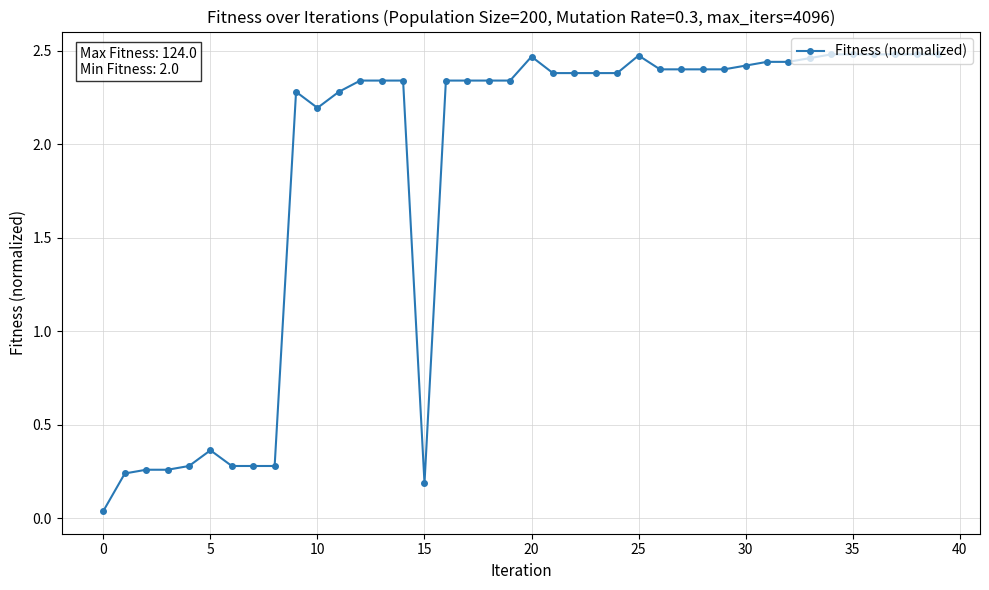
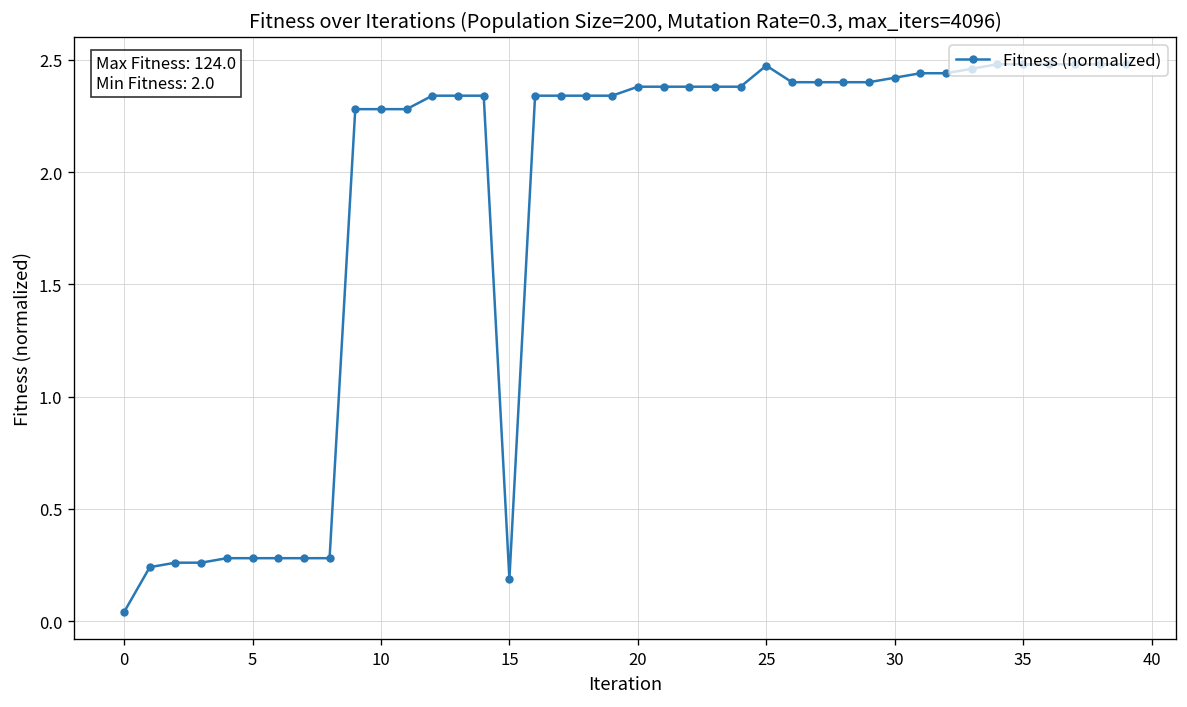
5: 0.36 -> 0.28
10: 2.19 -> 2.28
20: 2.47 -> 2.38
